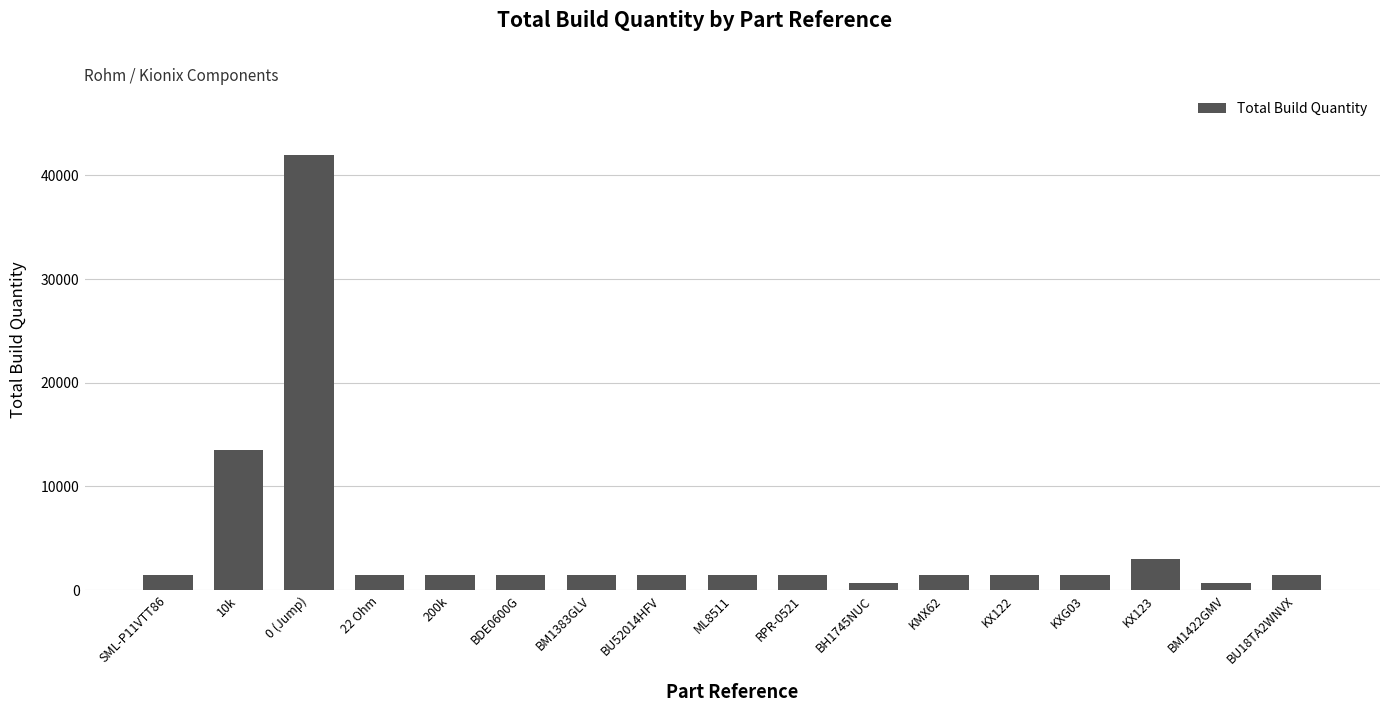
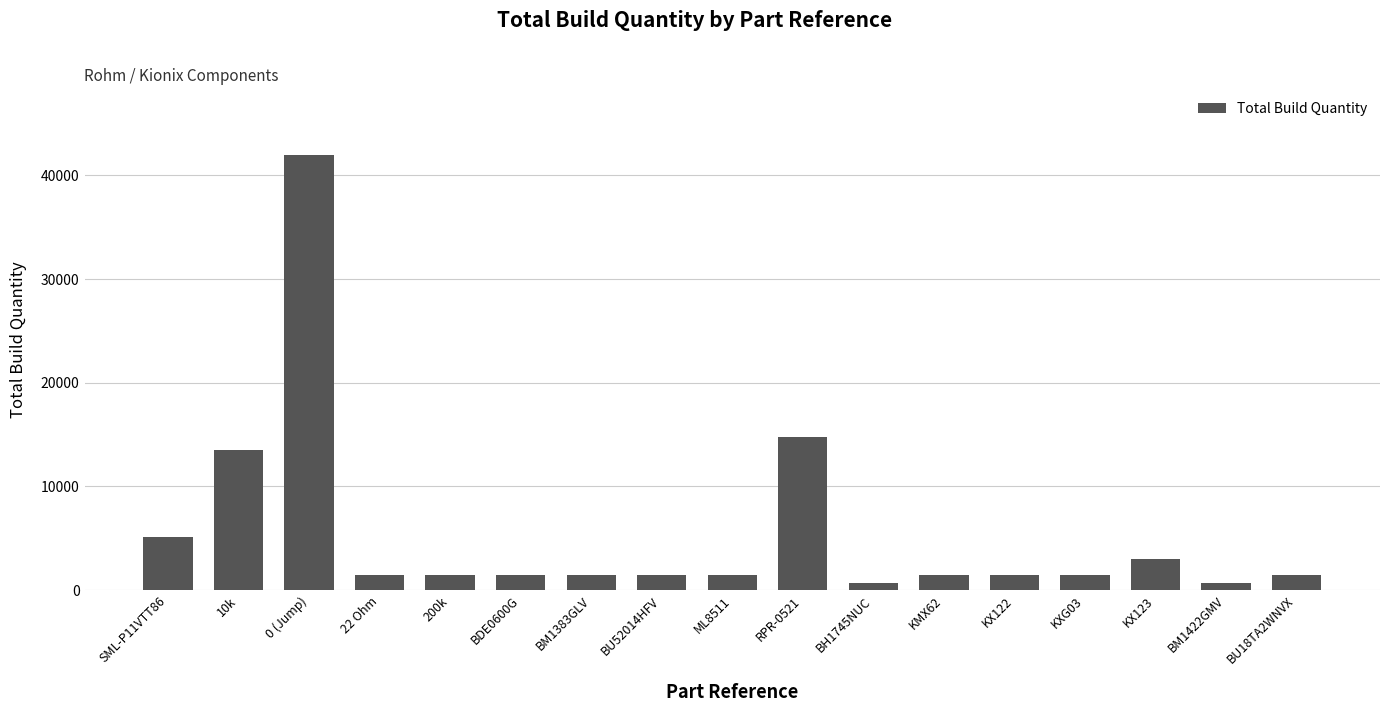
SML-P11VTT86: 1500 -> 5100
RPR-0521: 1500 -> 14800
